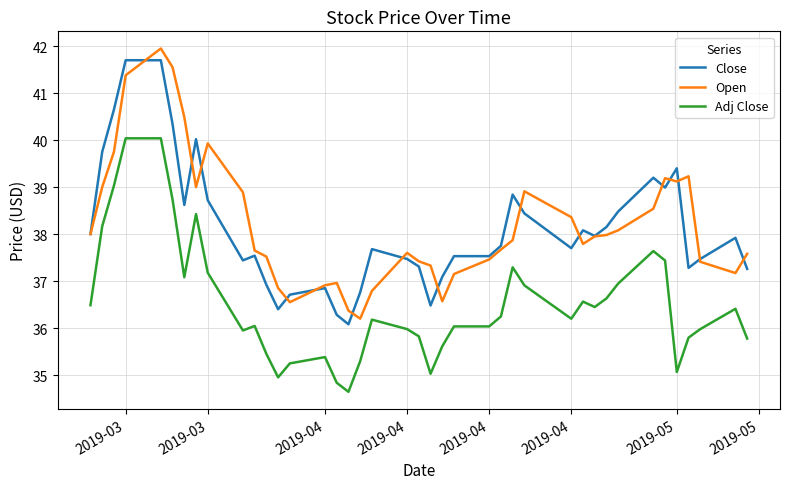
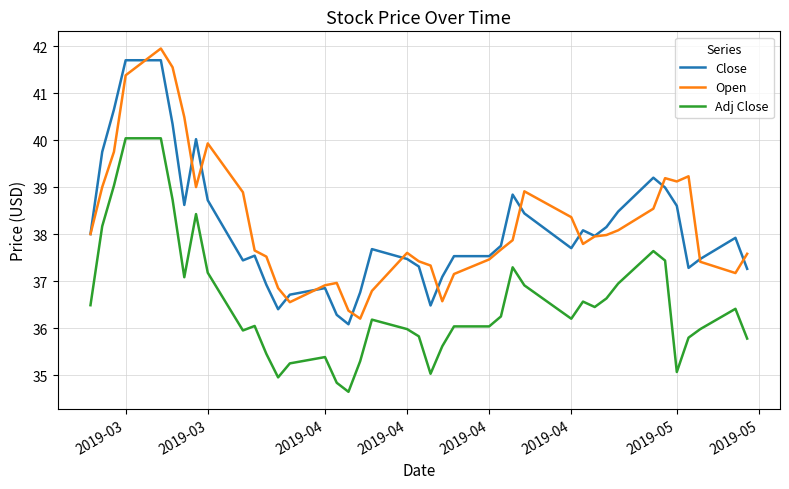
Close, 2019-05: 39.4 -> 38.6
